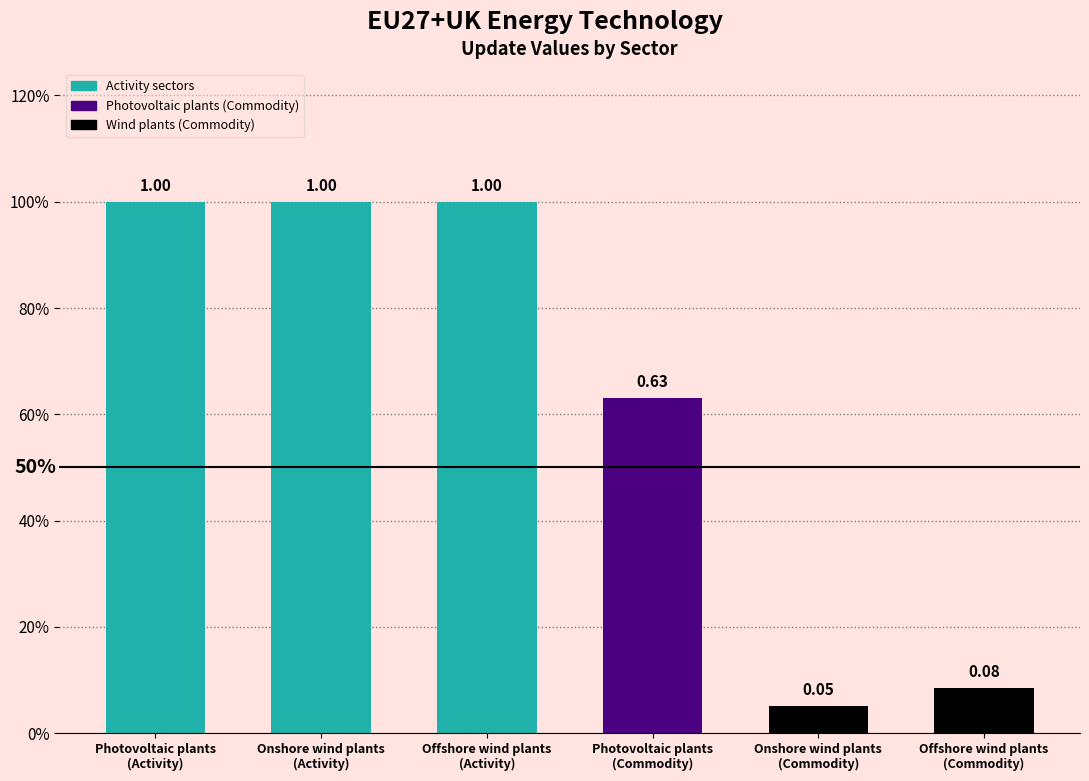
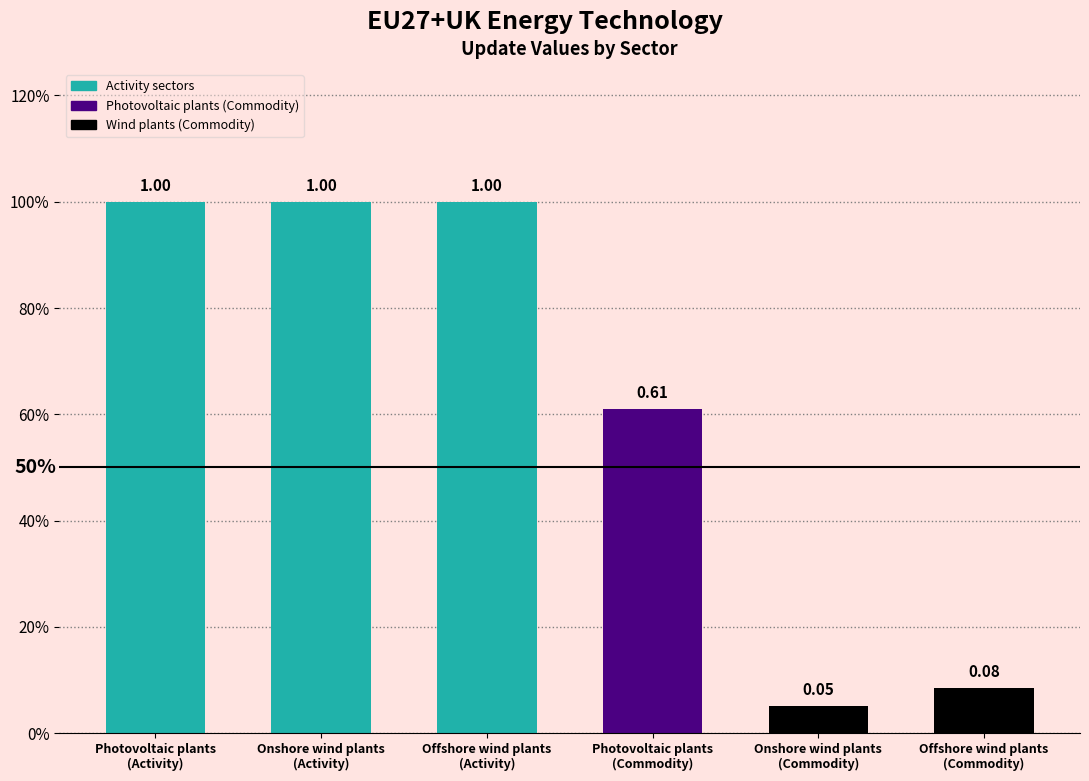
Photovoltaic plants (Commodity): 0.63 -> 0.61
